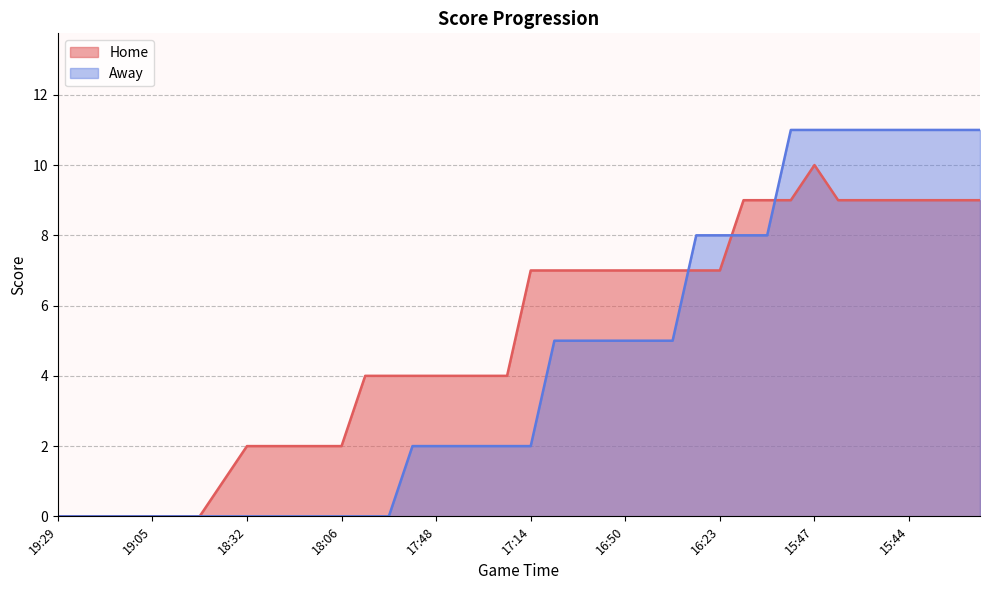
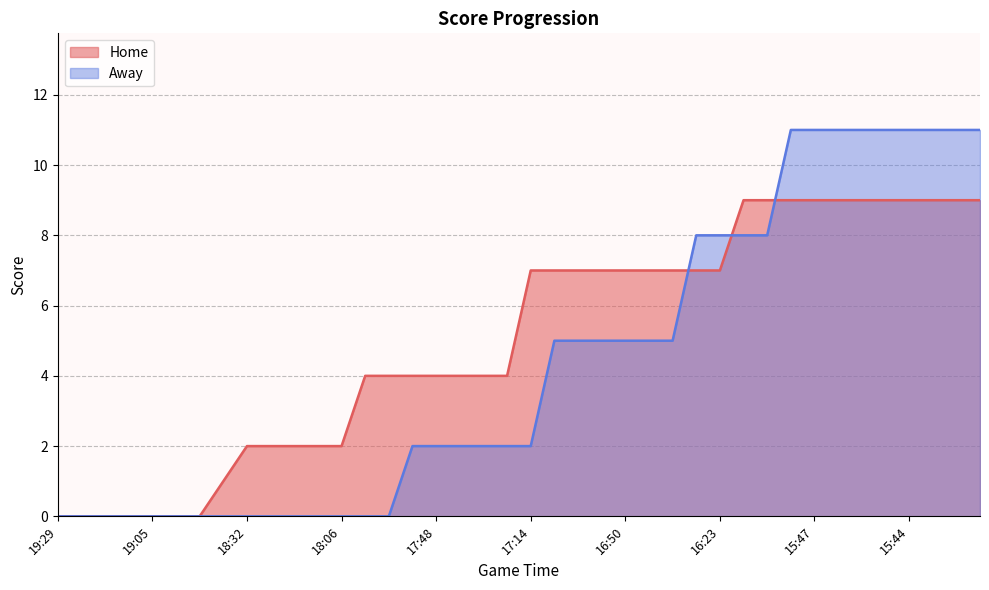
Home, 15:47: 10 -> 9
